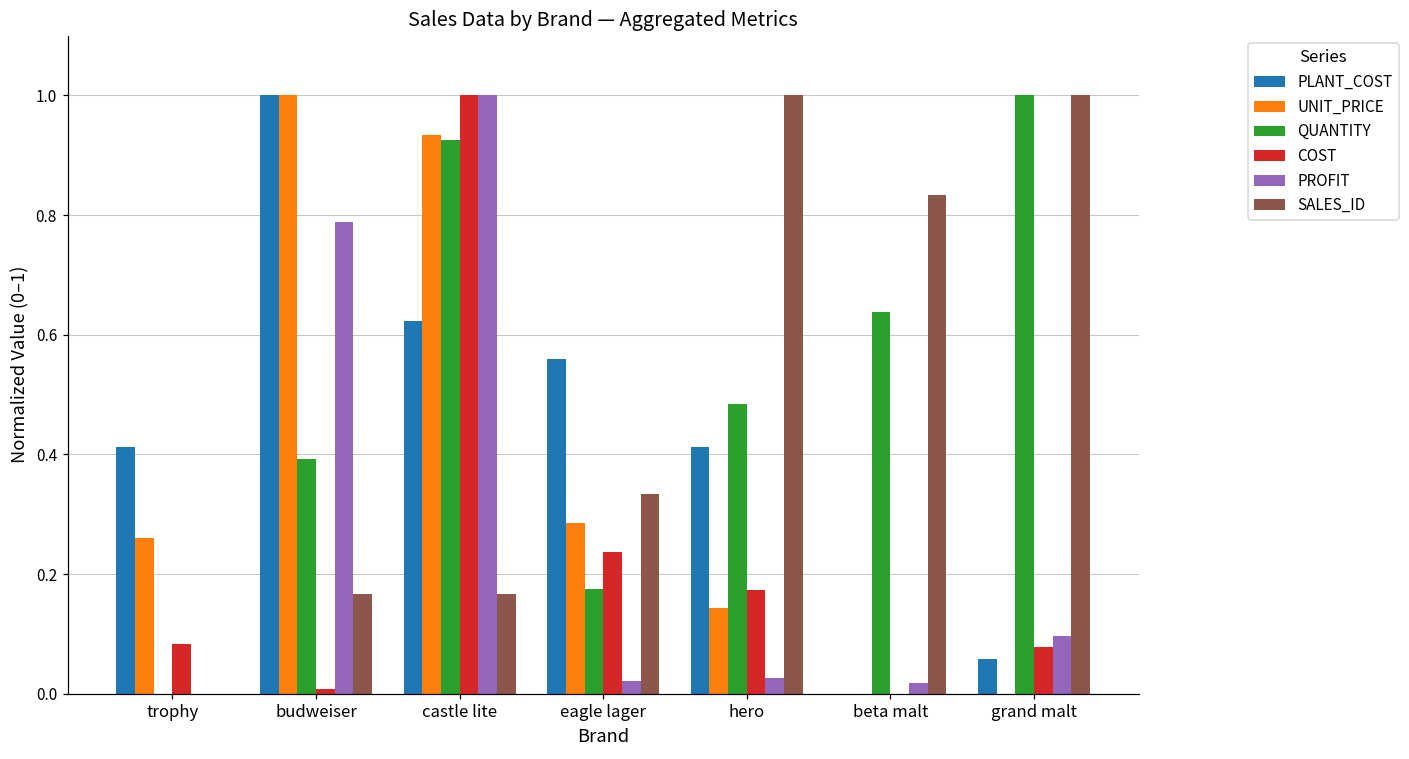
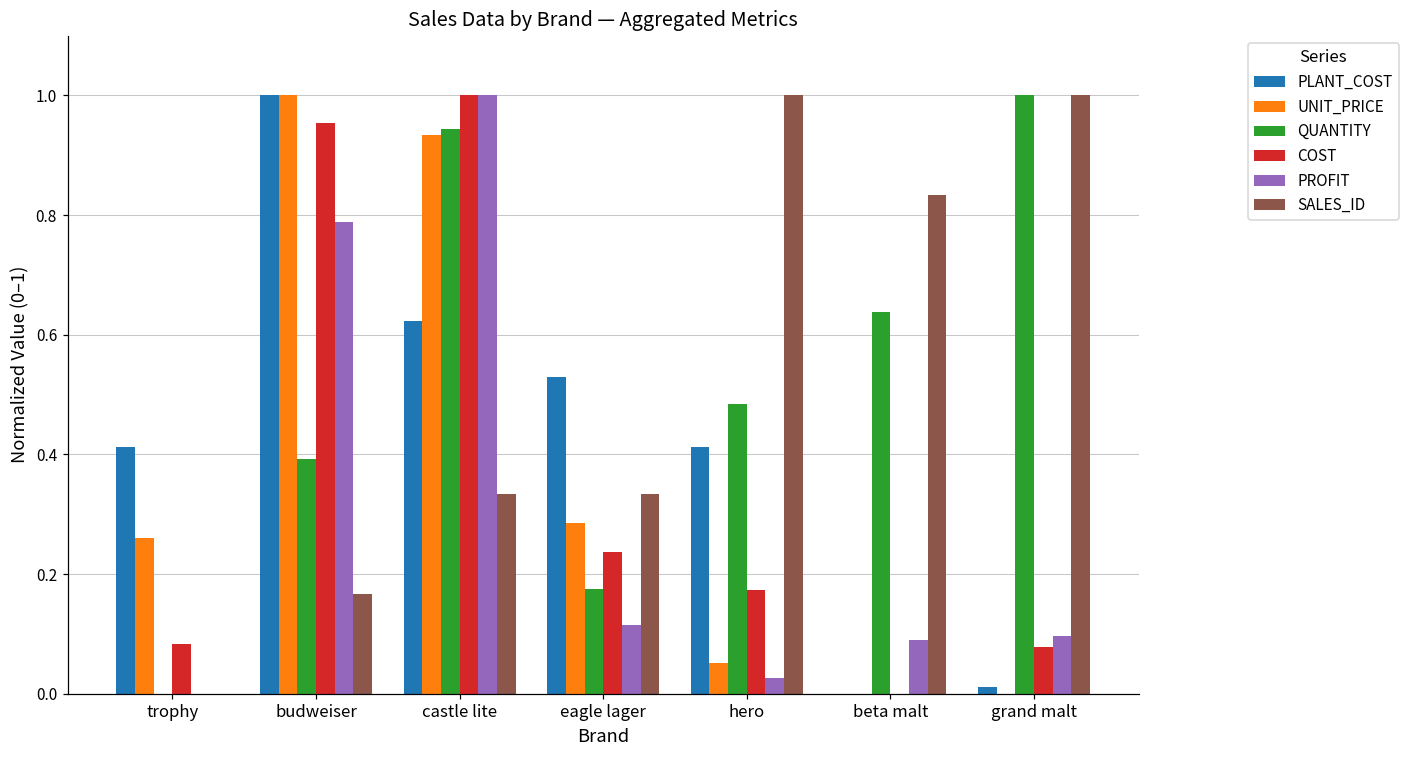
COST, budweiser: 0.01 -> 0.95
QUANTITY, castle lite: 0.93 -> 0.94
SALES_ID, castle lite: 0.17 -> 0.33
PLANT_COST, eagle lager: 0.56 -> 0.53
PROFIT, eagle lager: 0.02 -> 0.12
UNIT_PRICE, hero: 0.14 -> 0.05
PROFIT, beta malt: 0.02 -> 0.09
PLANT_COST, grand malt: 0.06 -> 0.01
